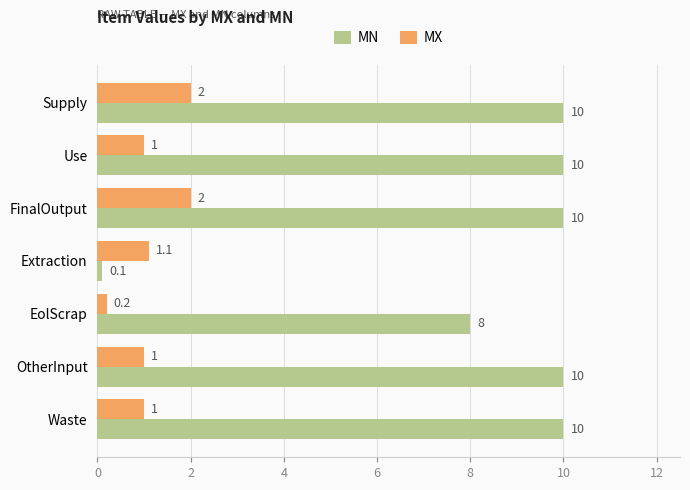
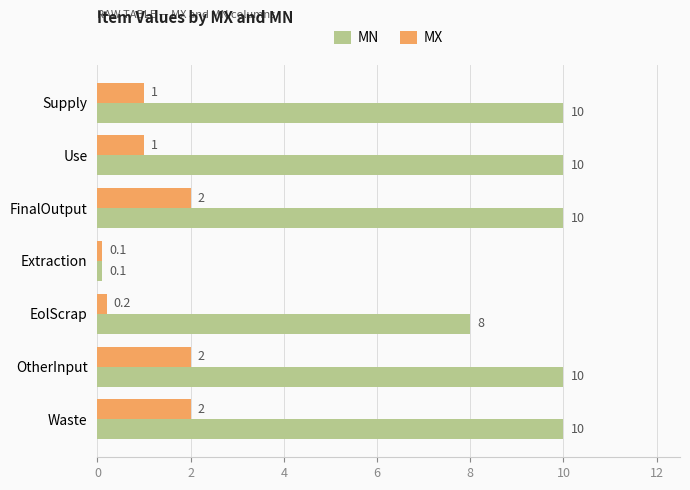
MX, Supply: 2 -> 1
MX, Extraction: 1.1 -> 0.1
MX, OtherInput: 1 -> 2
MX, Waste: 1 -> 2
